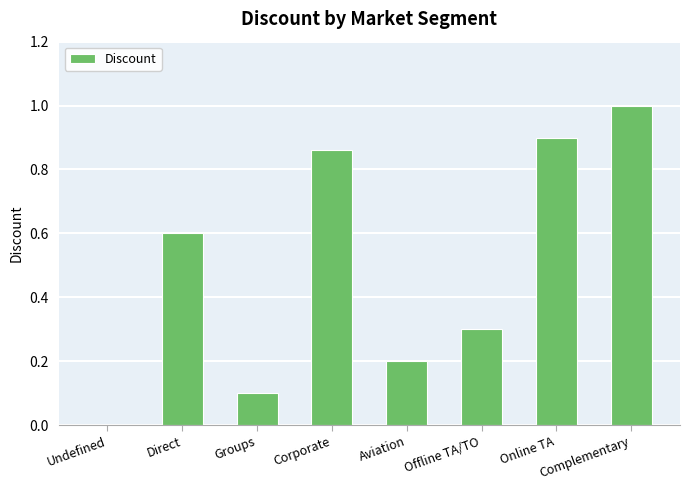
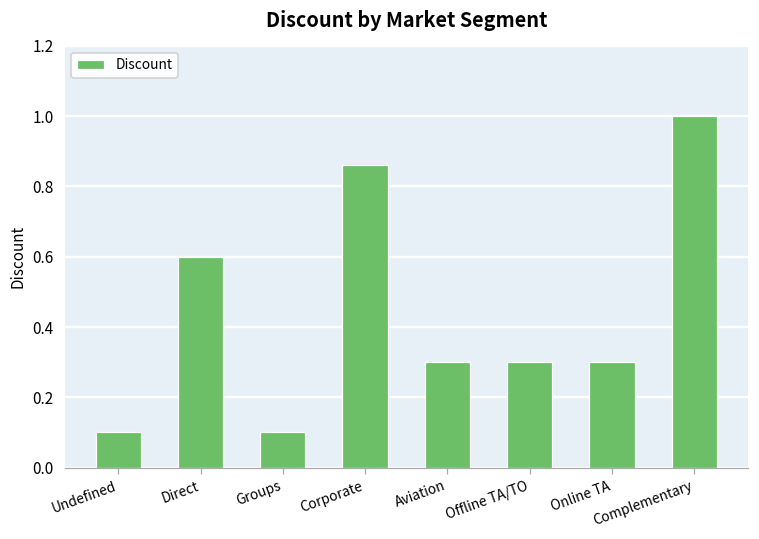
Undefined: 0.0 -> 0.1
Aviation: 0.2 -> 0.3
Online TA: 0.9 -> 0.3
